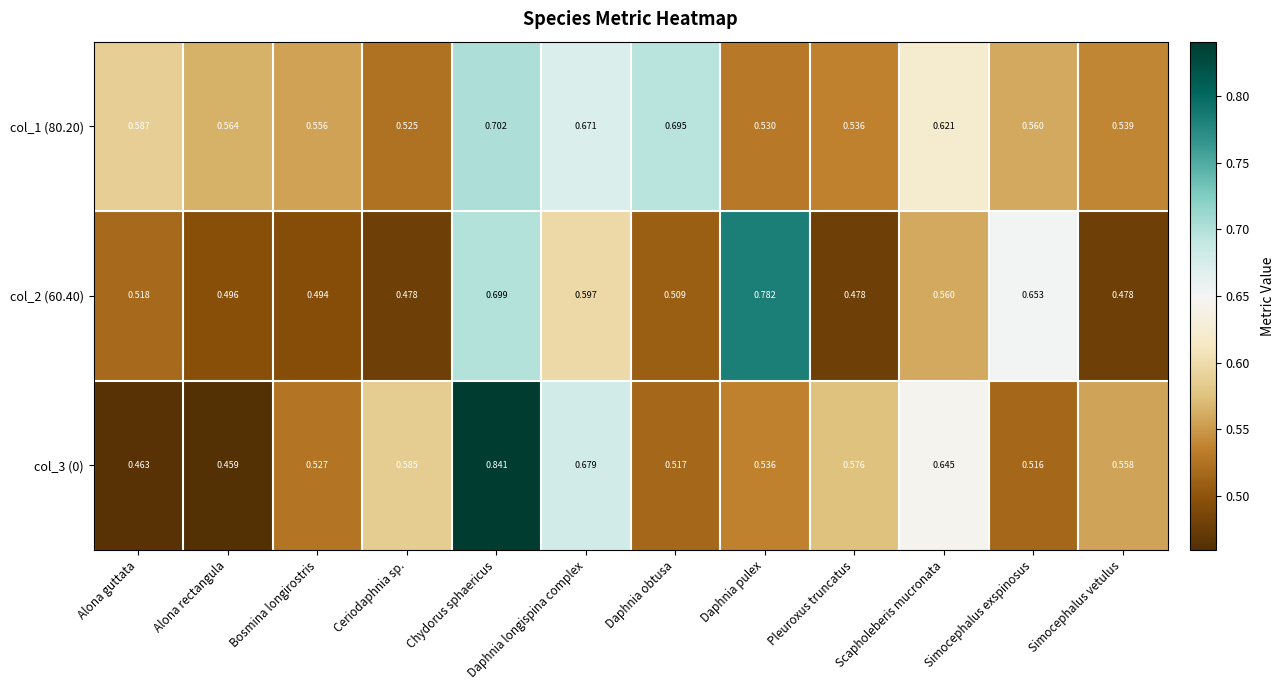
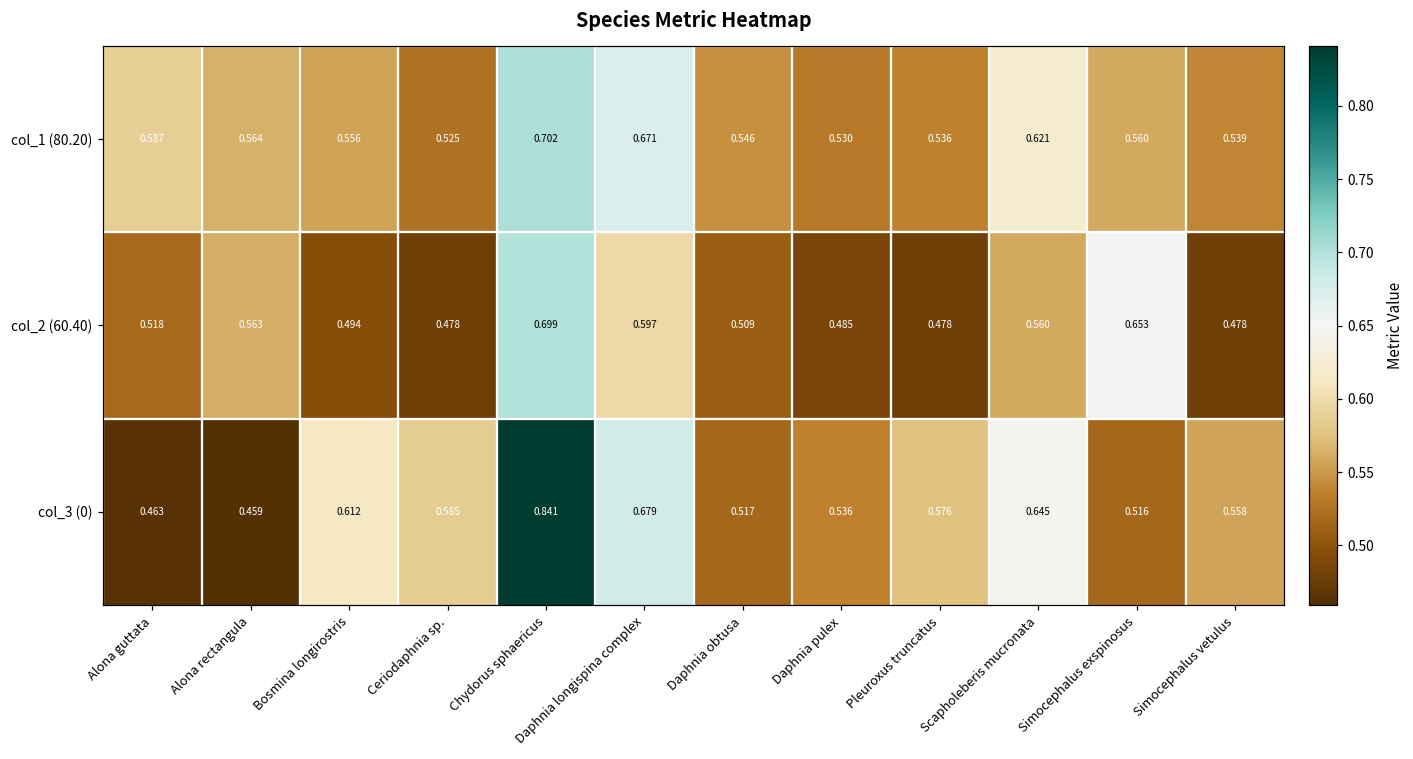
col_1 (80.20), Daphnia obtusa: 0.695 -> 0.546
col_2 (60.40), Alona rectangula: 0.496 -> 0.563
col_2 (60.40), Daphnia pulex: 0.782 -> 0.485
col_3 (0), Bosmina longirostris: 0.527 -> 0.612
